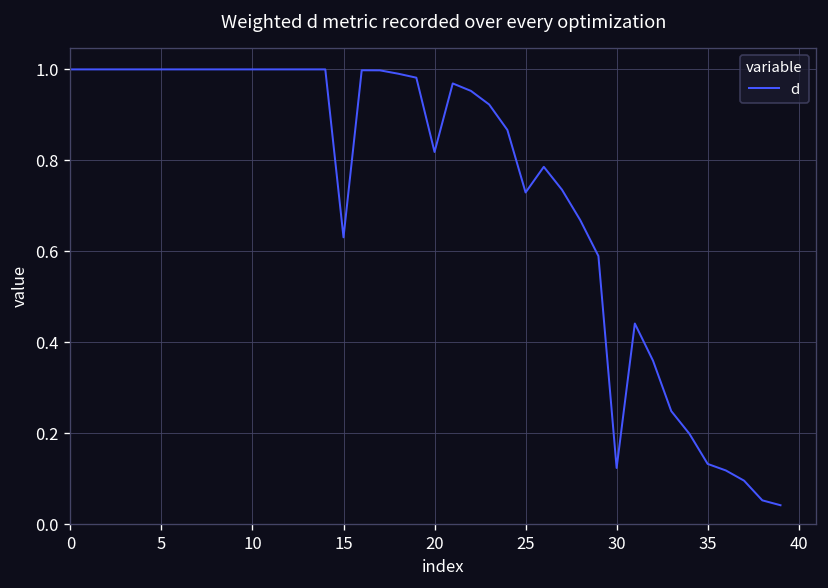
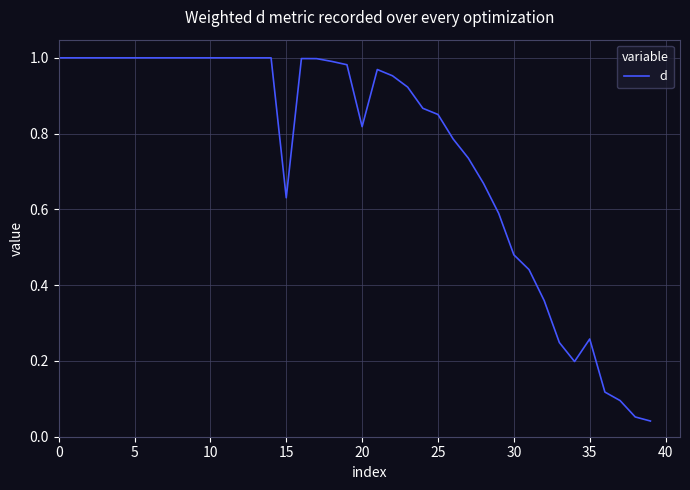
25: 0.73 -> 0.85
30: 0.12 -> 0.48
35: 0.13 -> 0.26
